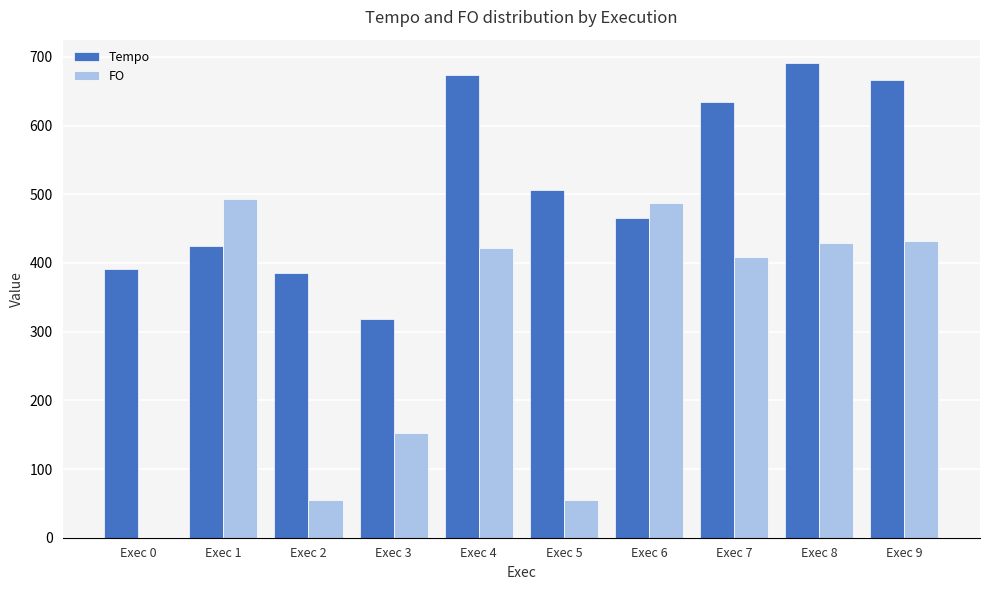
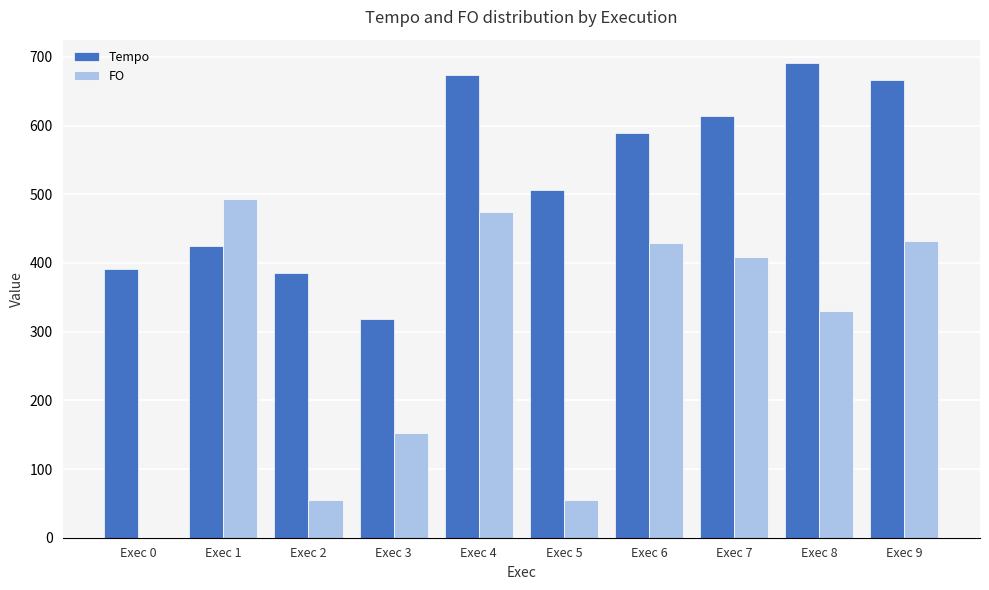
FO, Exec 4: 420 -> 470
Tempo, Exec 6: 470 -> 590
FO, Exec 6: 490 -> 430
Tempo, Exec 7: 630 -> 610
FO, Exec 8: 430 -> 330
